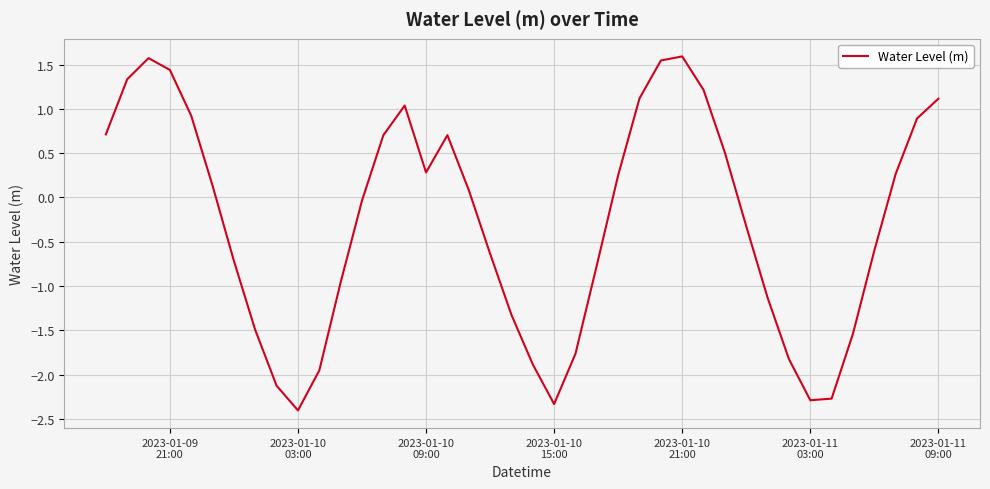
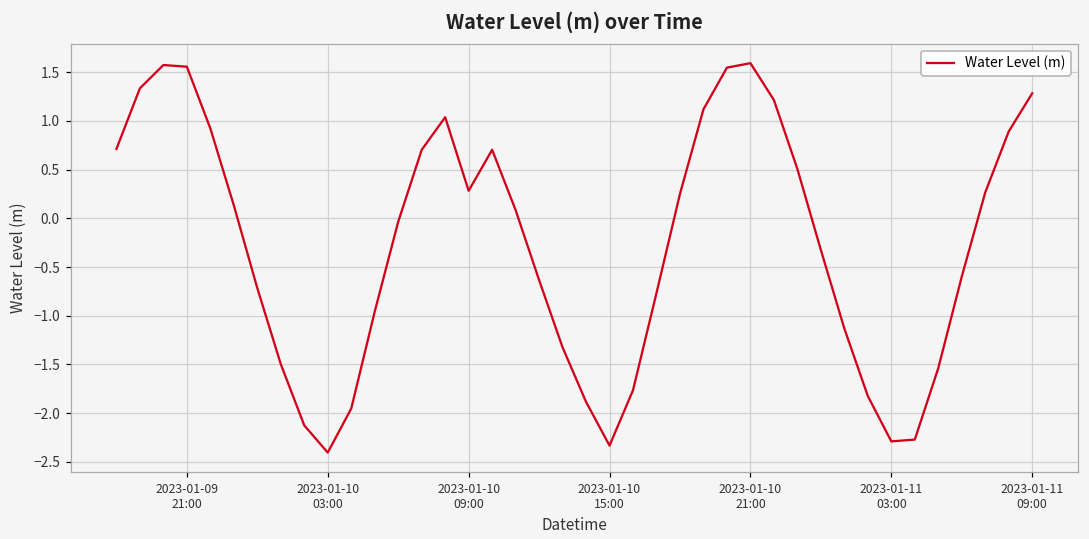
2023-01-09 21:00: 1.4 -> 1.6
2023-01-11 09:00: 1.1 -> 1.3
